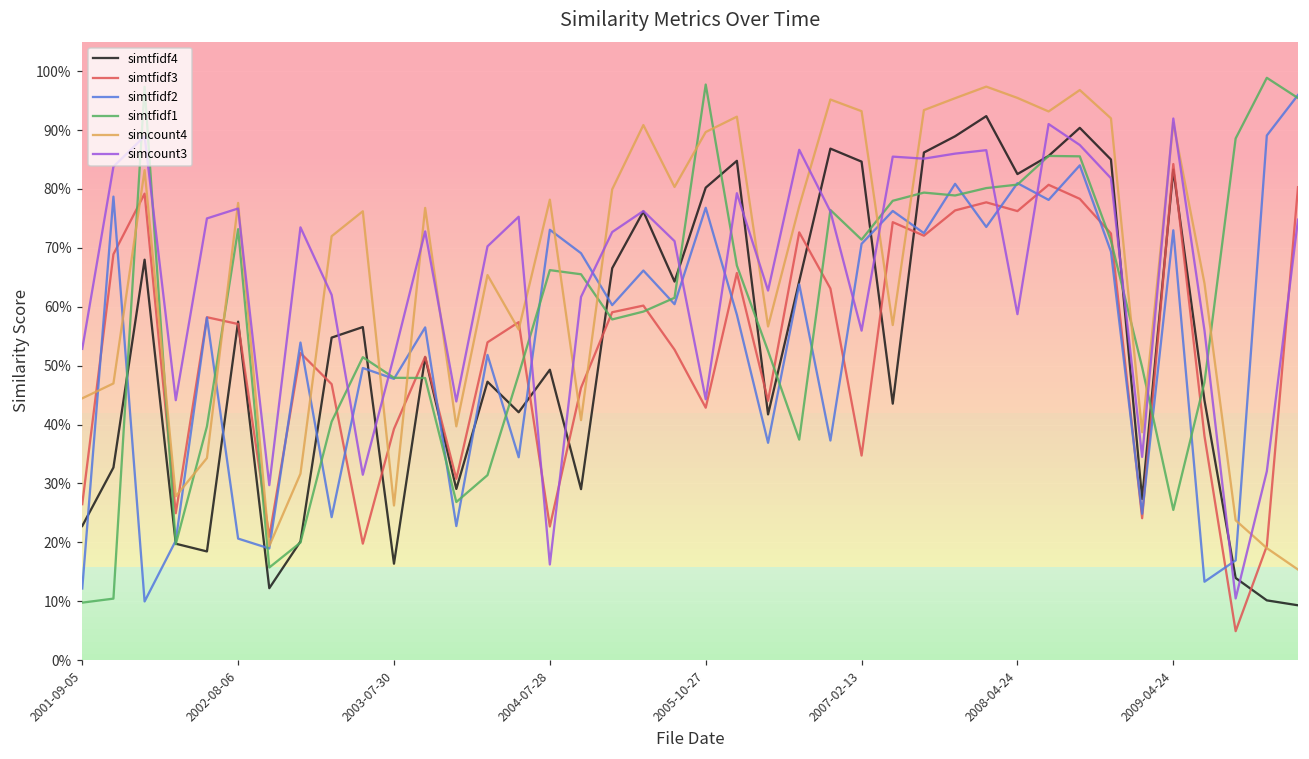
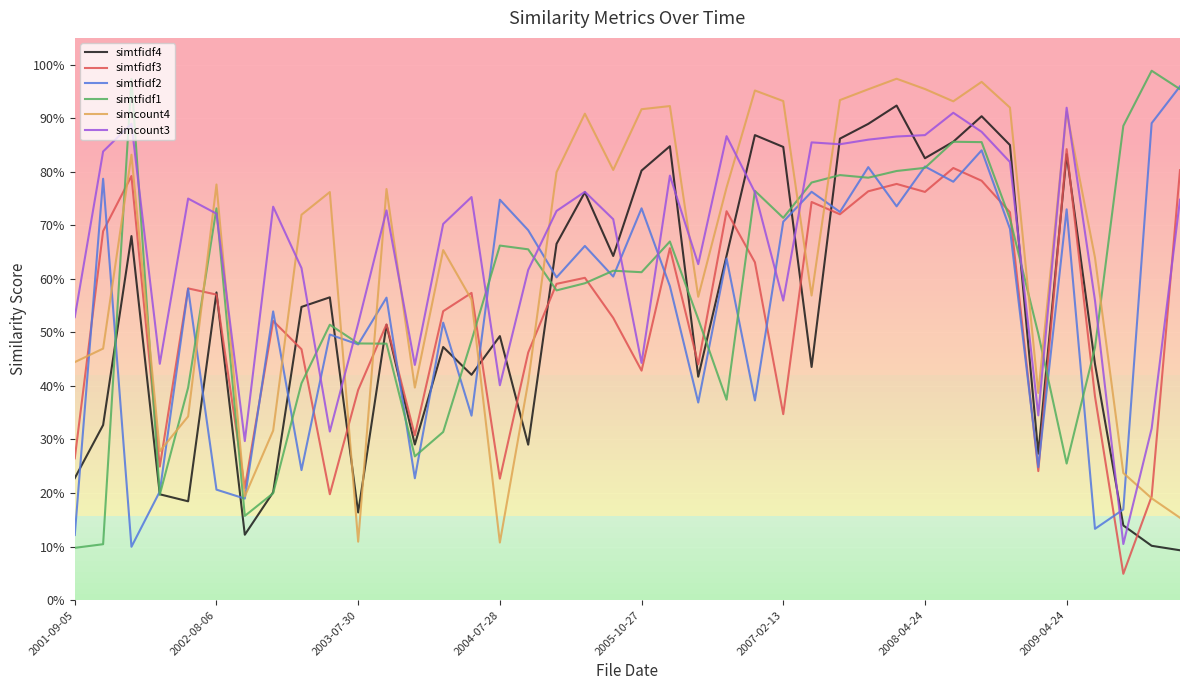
simcount3, 2002-08-06: 77% -> 72%
simcount4, 2003-07-30: 26% -> 11%
simtfidf2, 2004-07-28: 73% -> 75%
simcount4, 2004-07-28: 78% -> 11%
simcount3, 2004-07-28: 16% -> 40%
simtfidf2, 2005-10-27: 77% -> 73%
simtfidf1, 2005-10-27: 98% -> 61%
simcount4, 2005-10-27: 90% -> 92%
simcount3, 2008-04-24: 59% -> 87%
